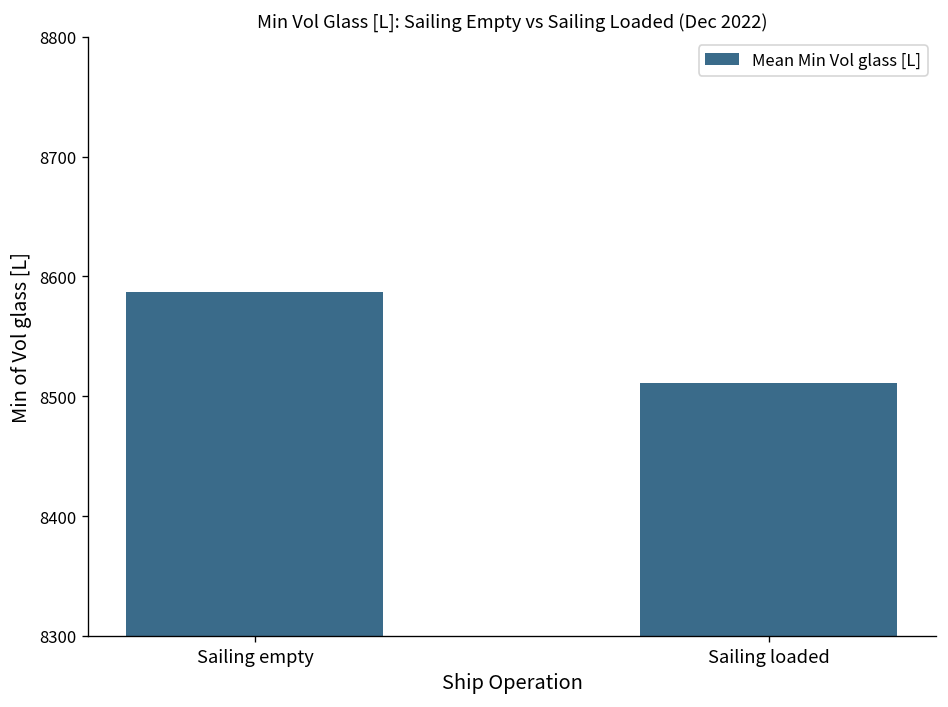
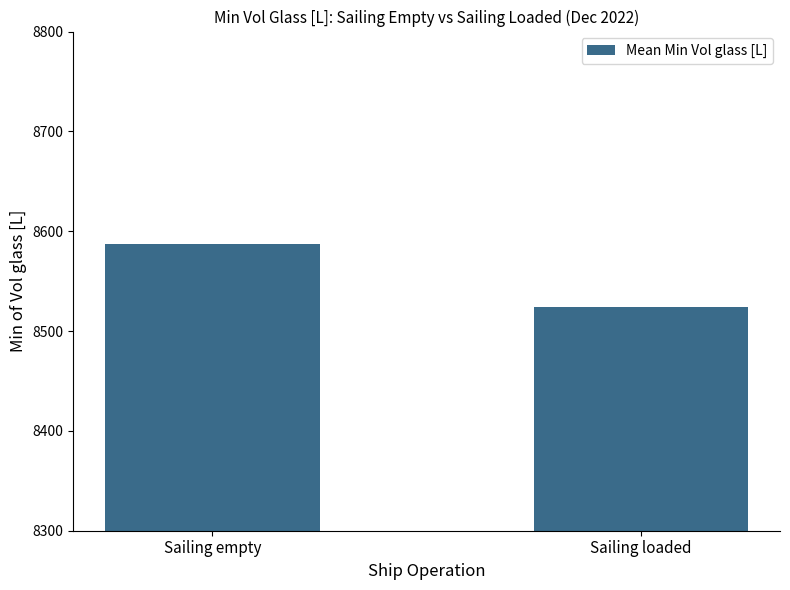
Sailing loaded: 8510 -> 8520
